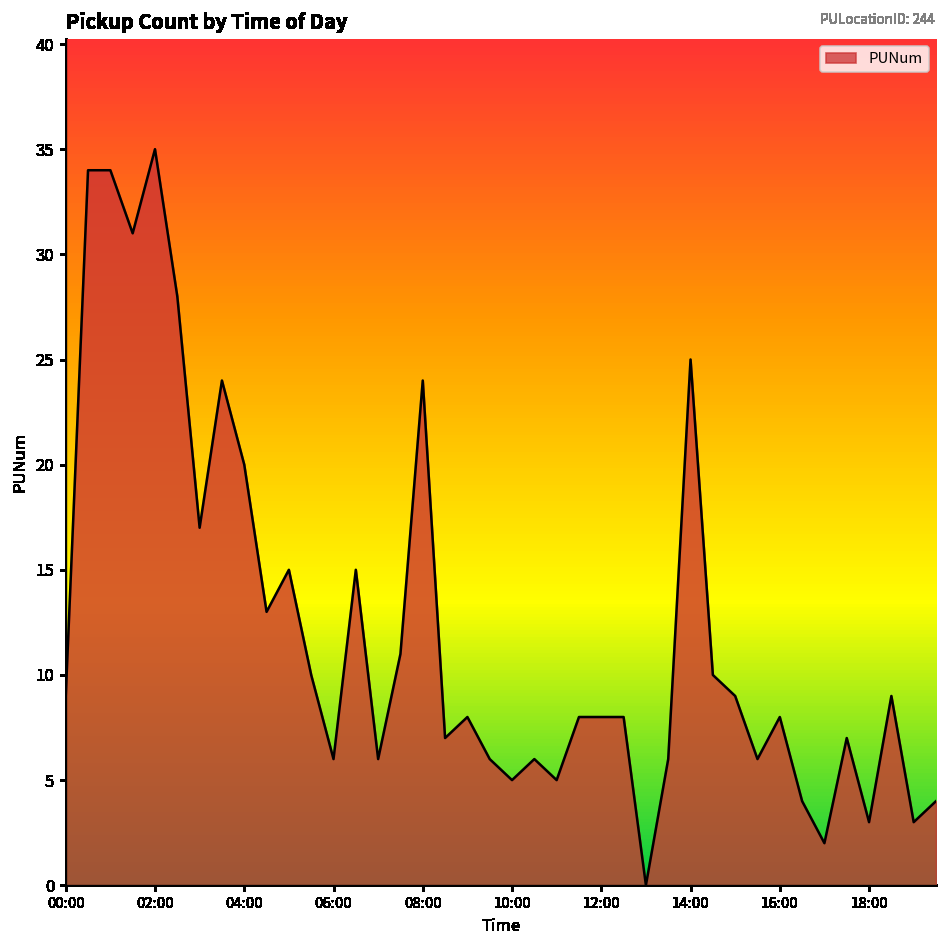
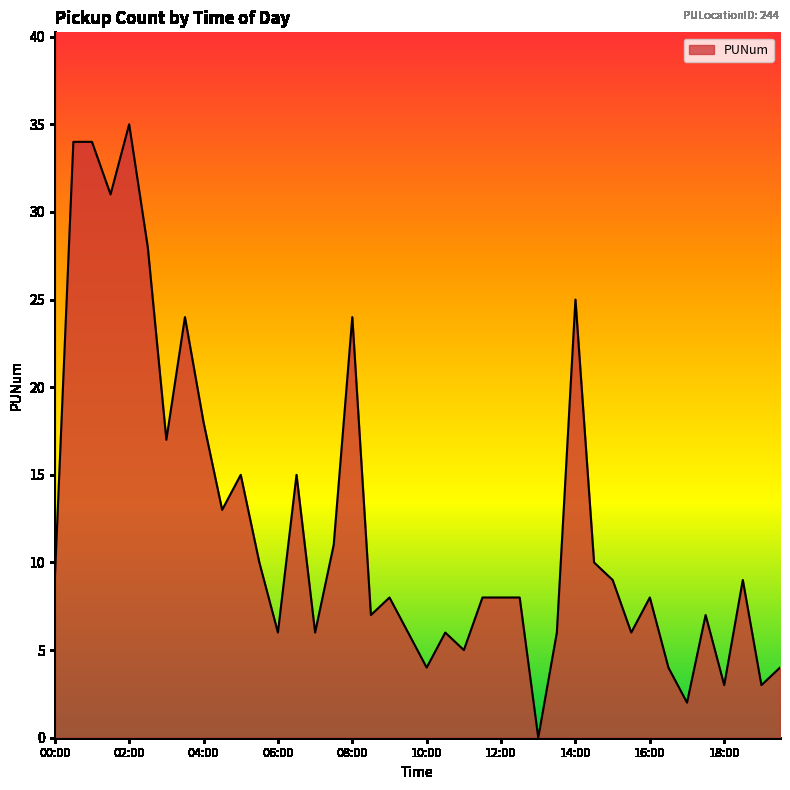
04:00: 20 -> 18
10:00: 5 -> 4
